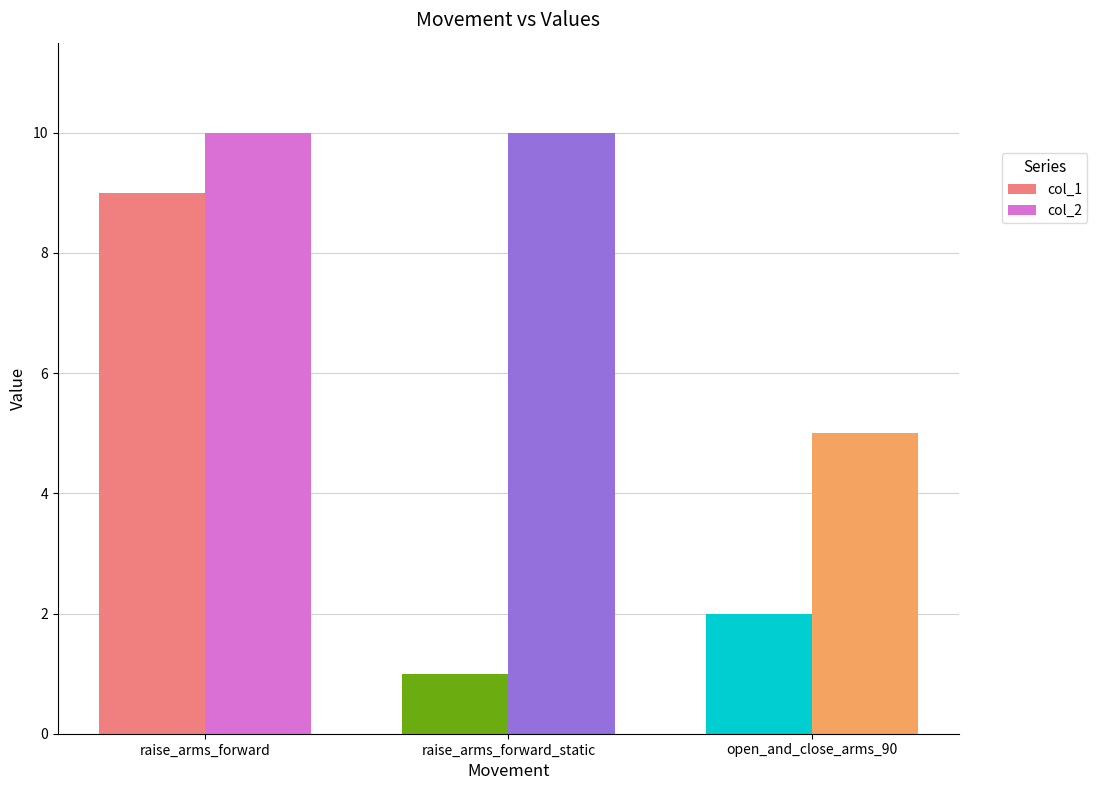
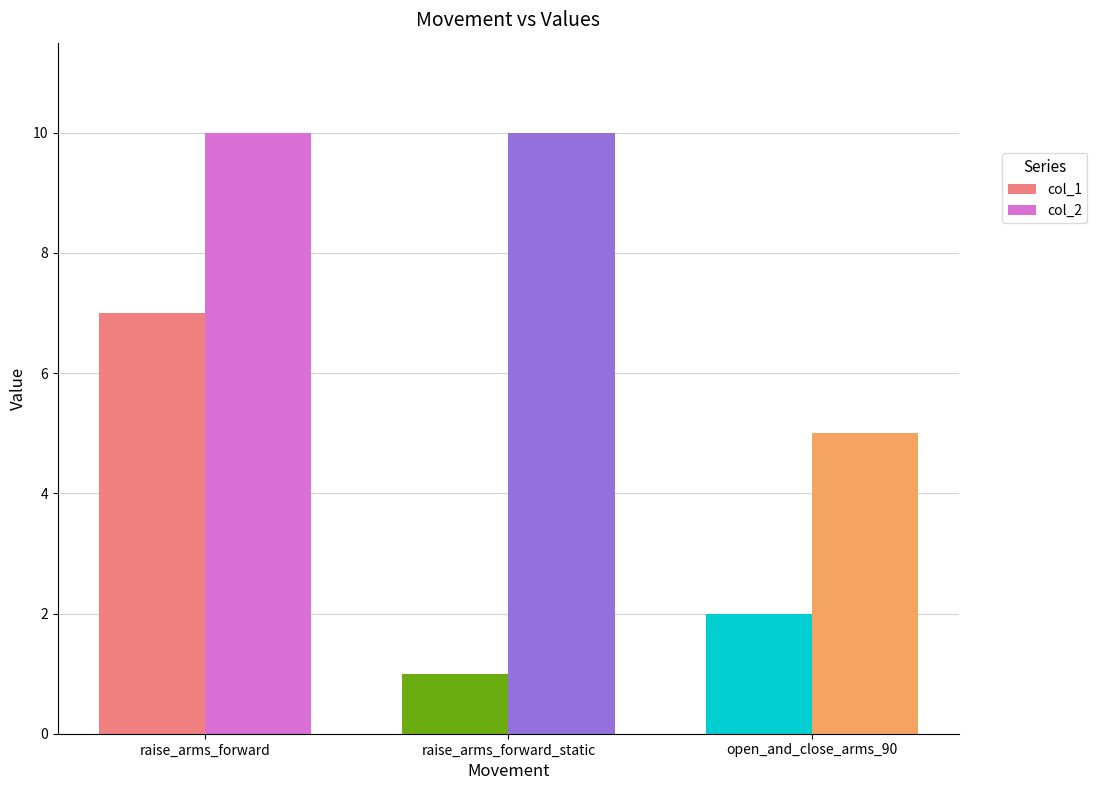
col_1, raise_arms_forward: 9 -> 7
